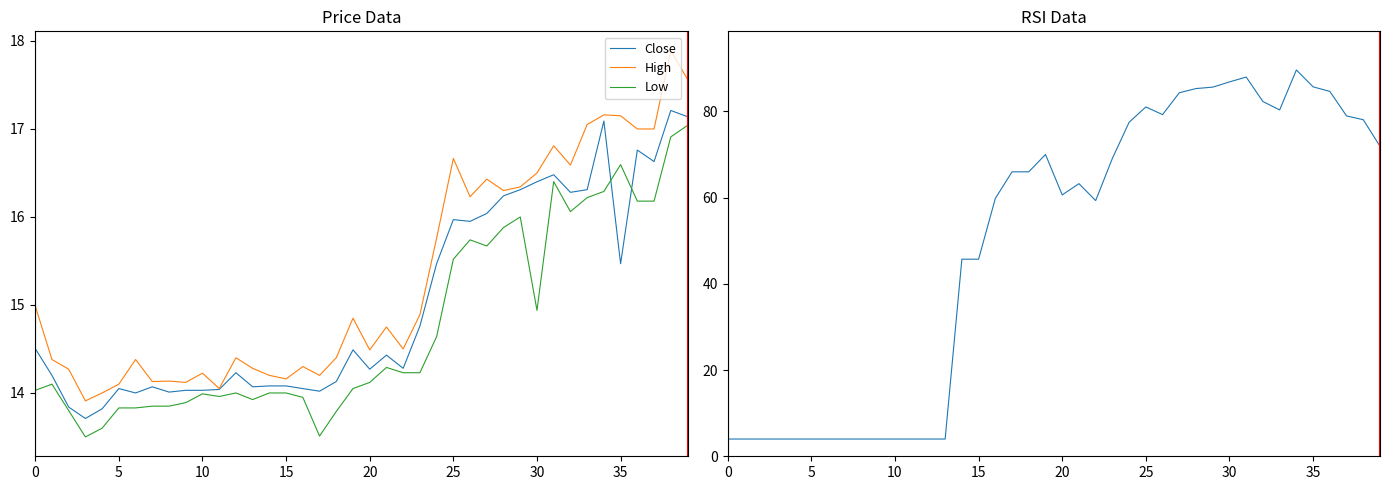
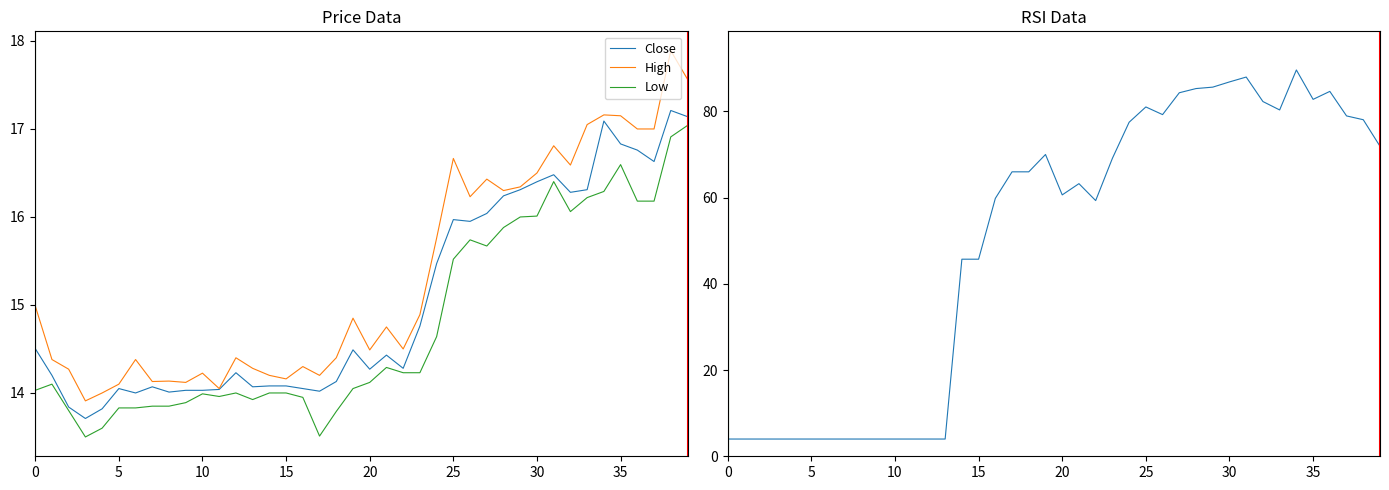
Price Data, Low, 30: 14.9 -> 16.0
Price Data, Close, 35: 15.5 -> 16.8
RSI Data, 35: 86 -> 83
